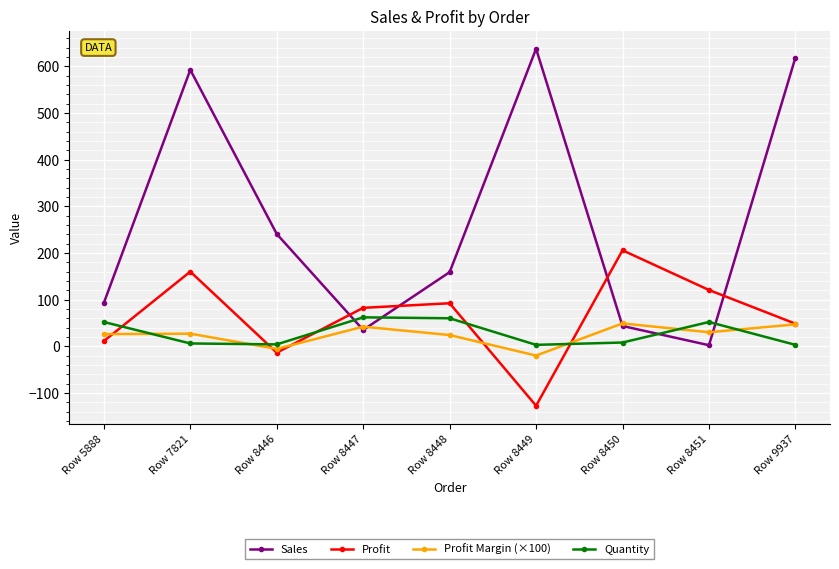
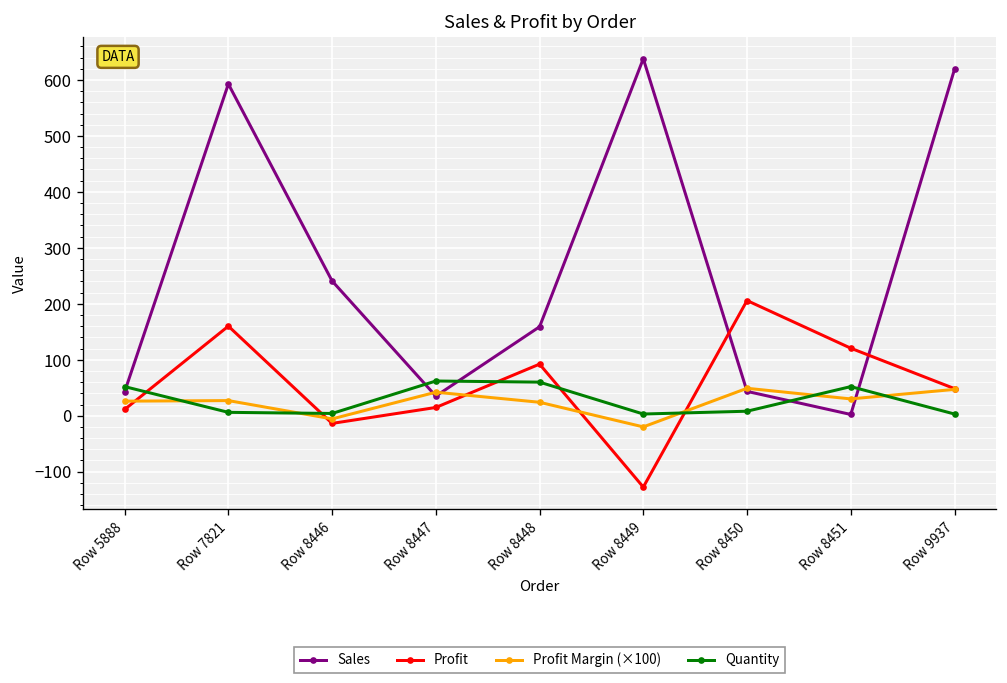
Sales, Row 5888: 90 -> 40
Profit, Row 8447: 80 -> 10
